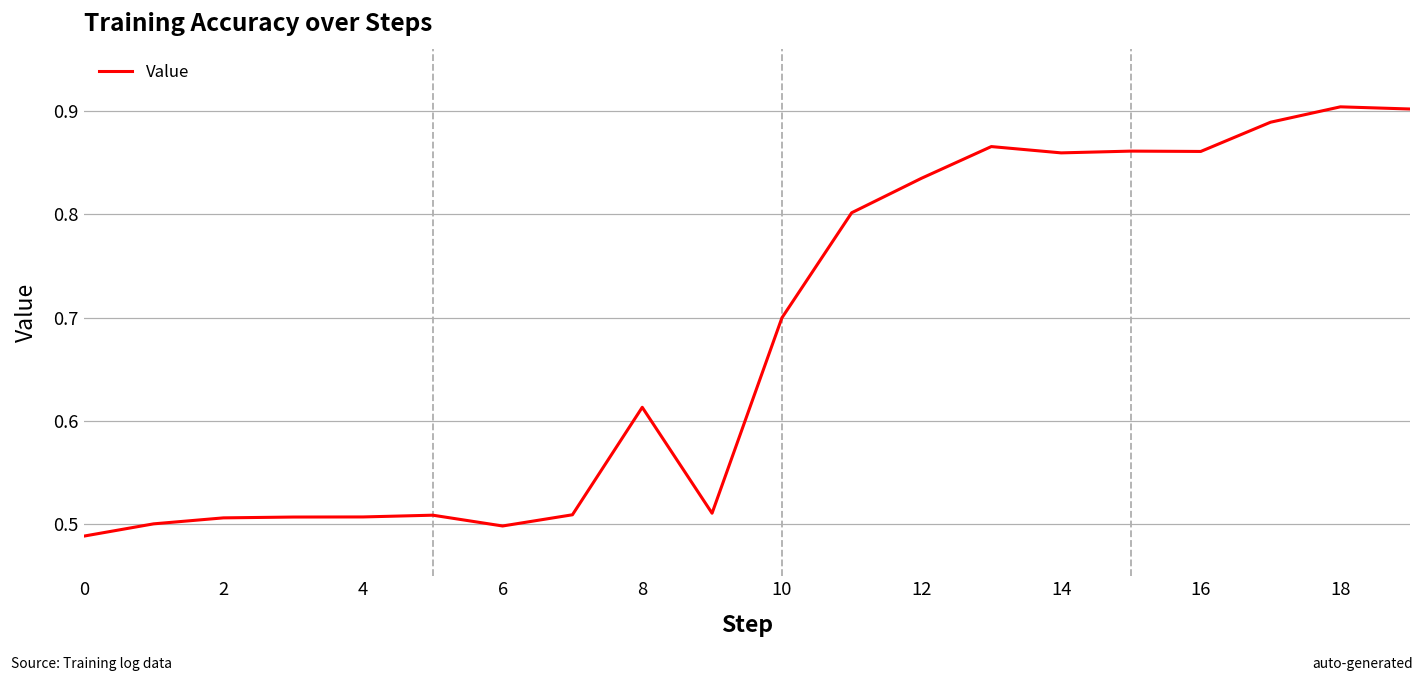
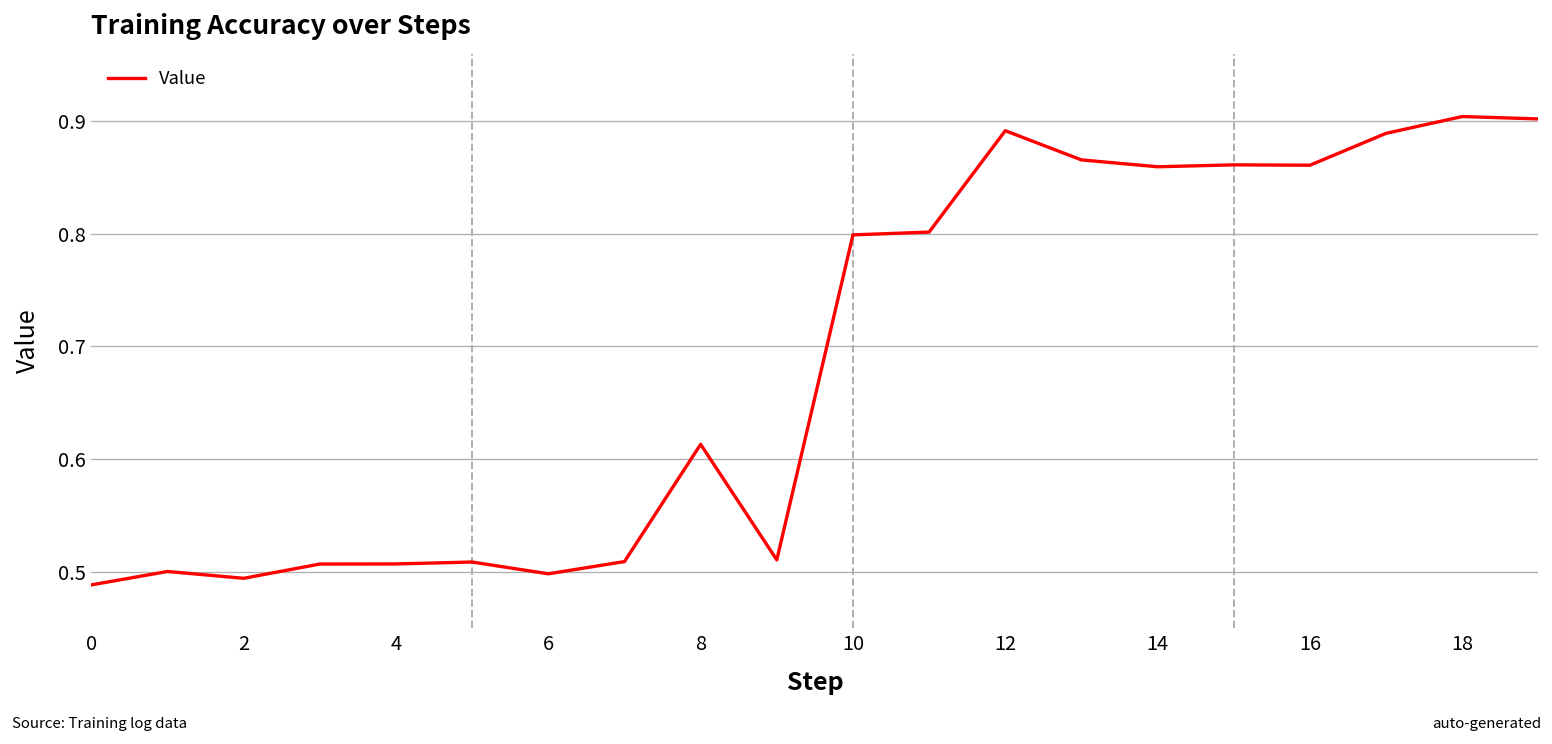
2: 0.51 -> 0.49
10: 0.70 -> 0.80
12: 0.83 -> 0.89
